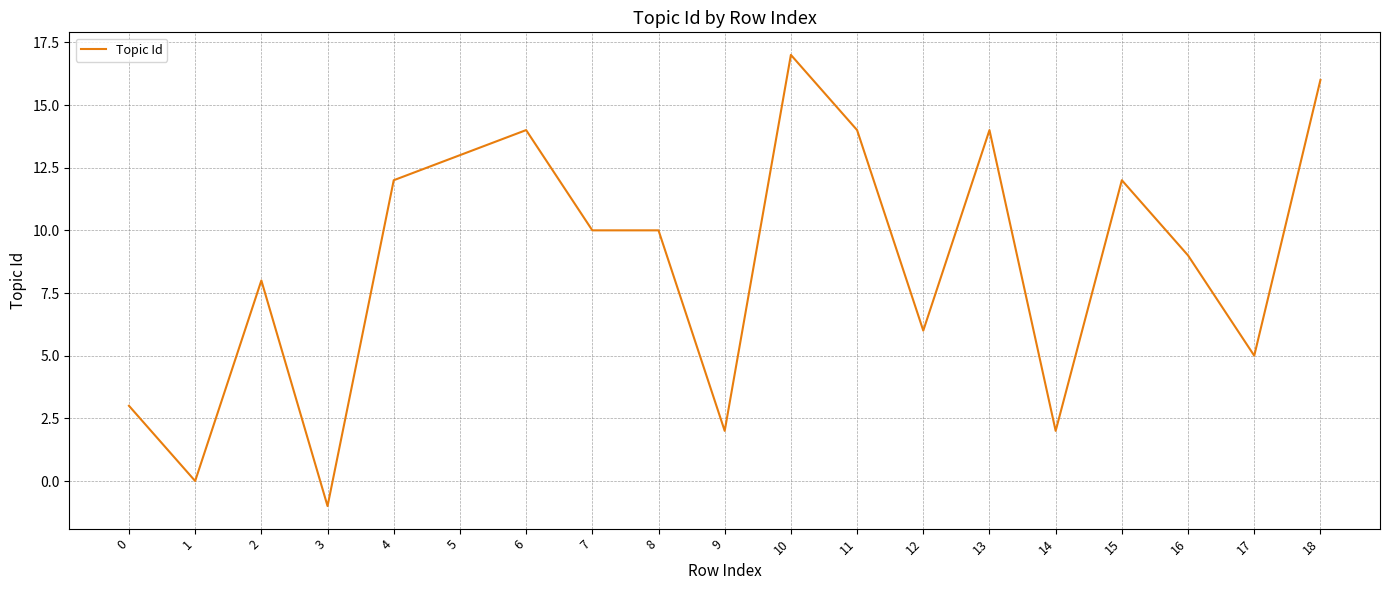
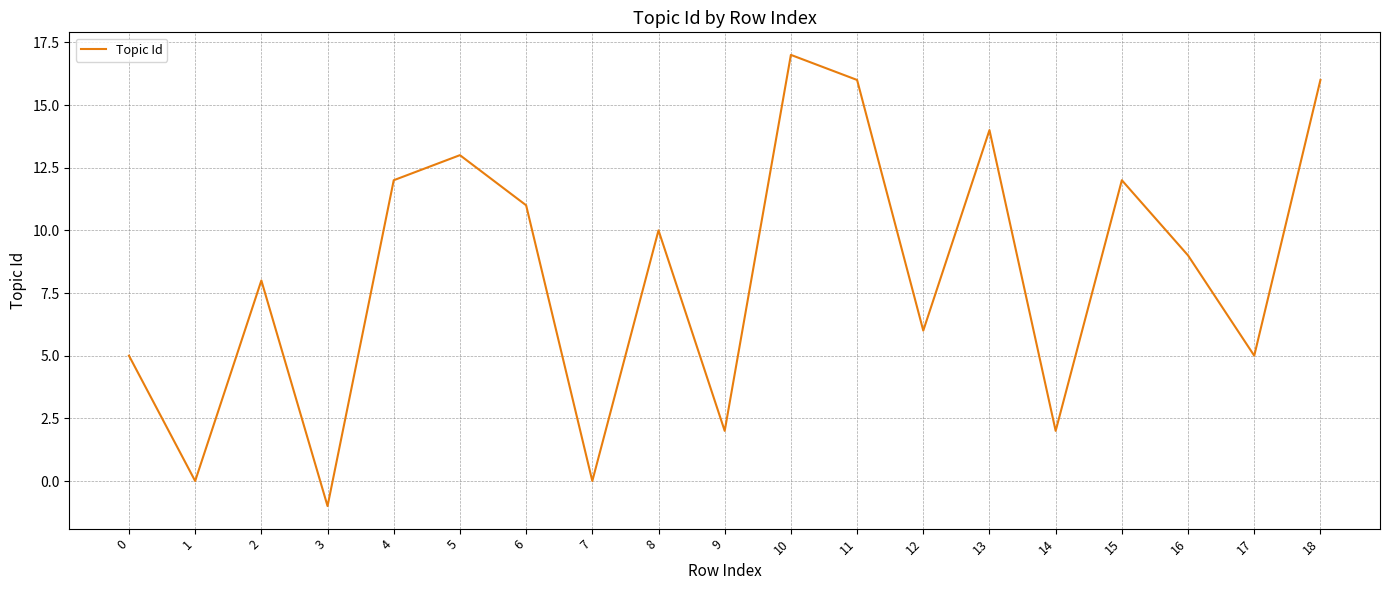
0: 3 -> 5
6: 14 -> 11
7: 10 -> 0
11: 14 -> 16
